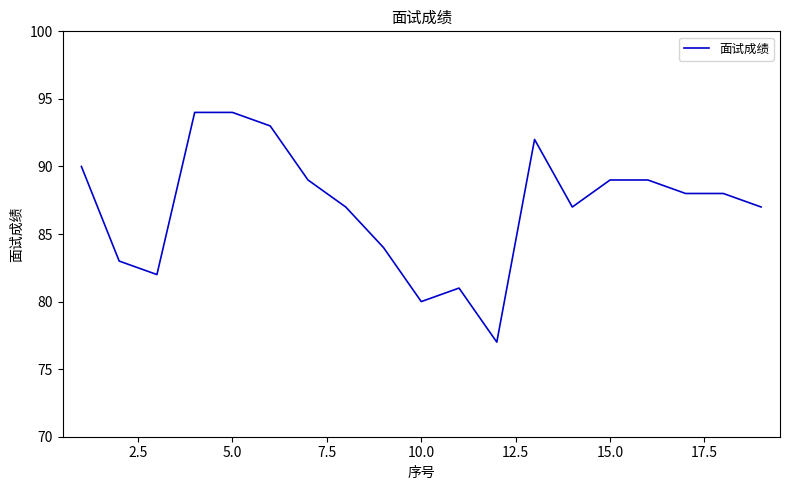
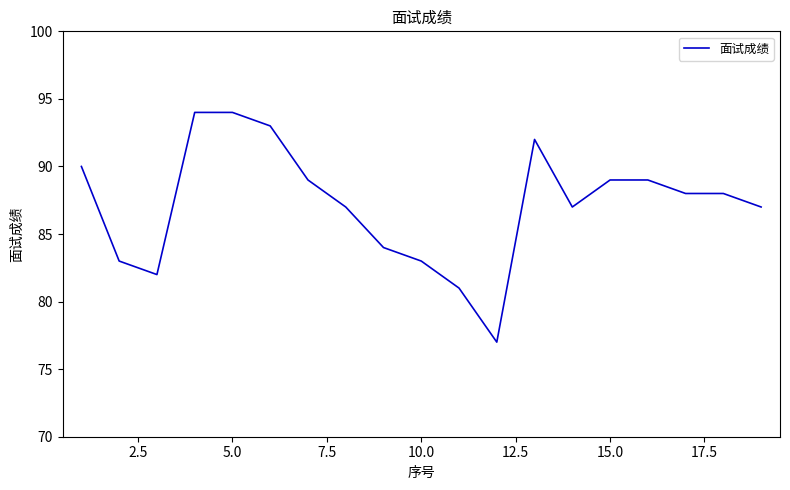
10.0: 80 -> 83
